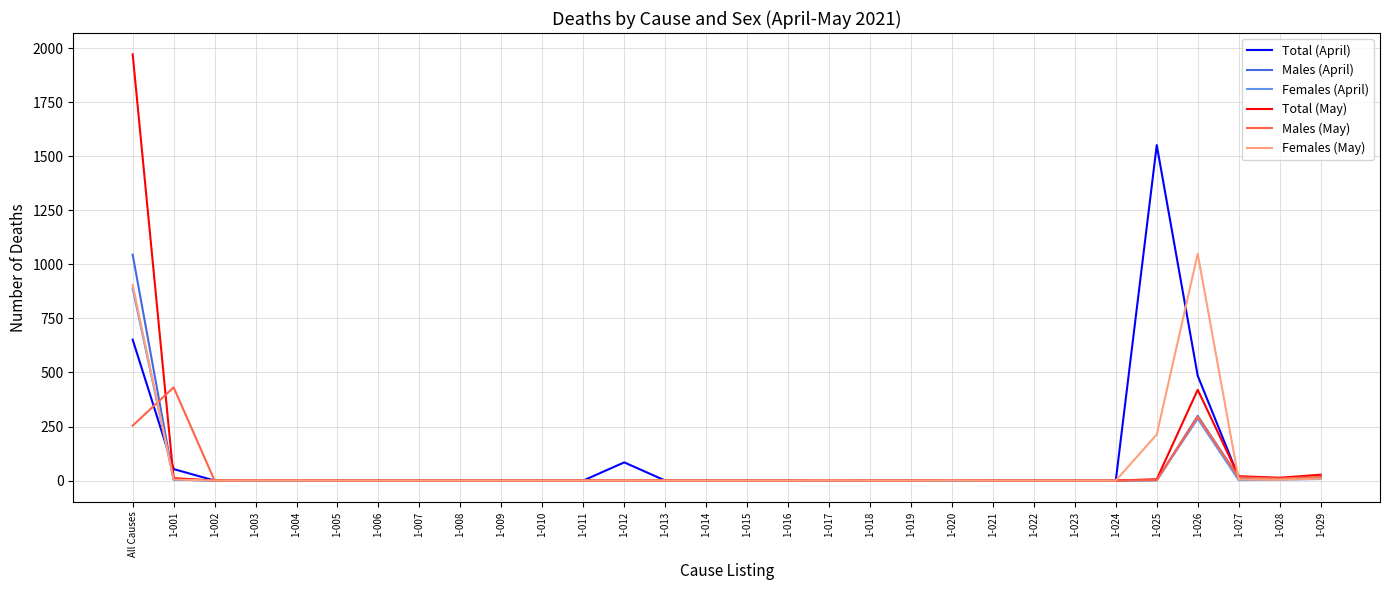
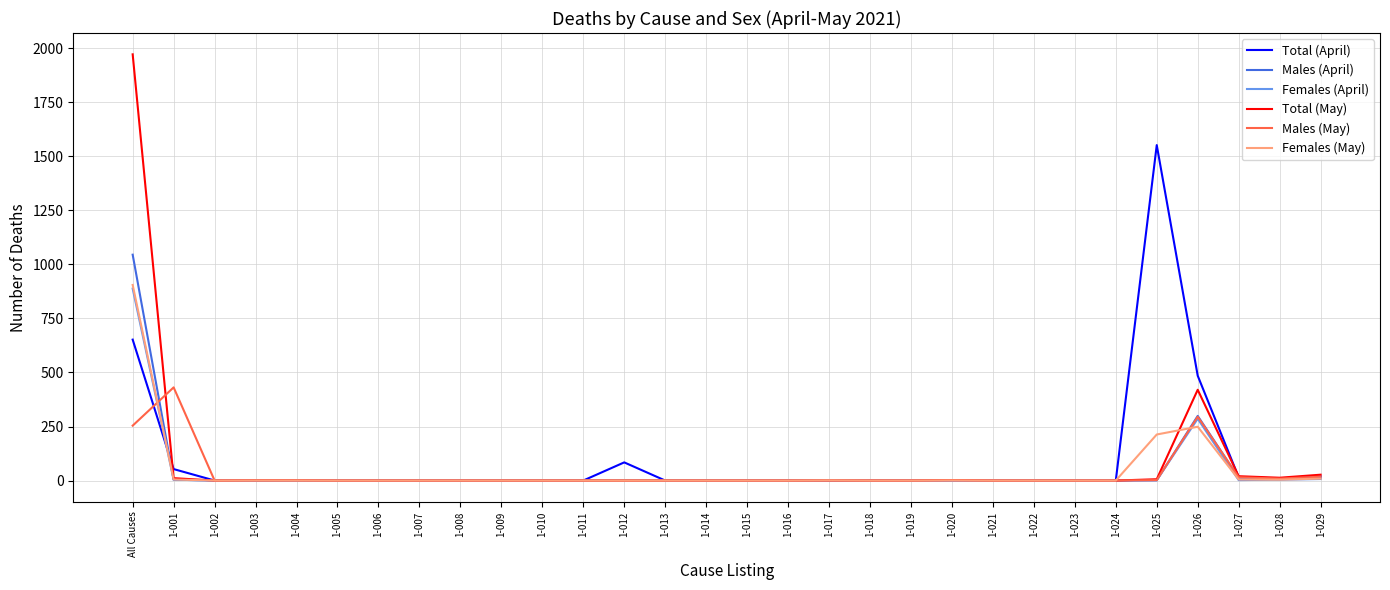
Females (May), 1-026: 1050 -> 250
